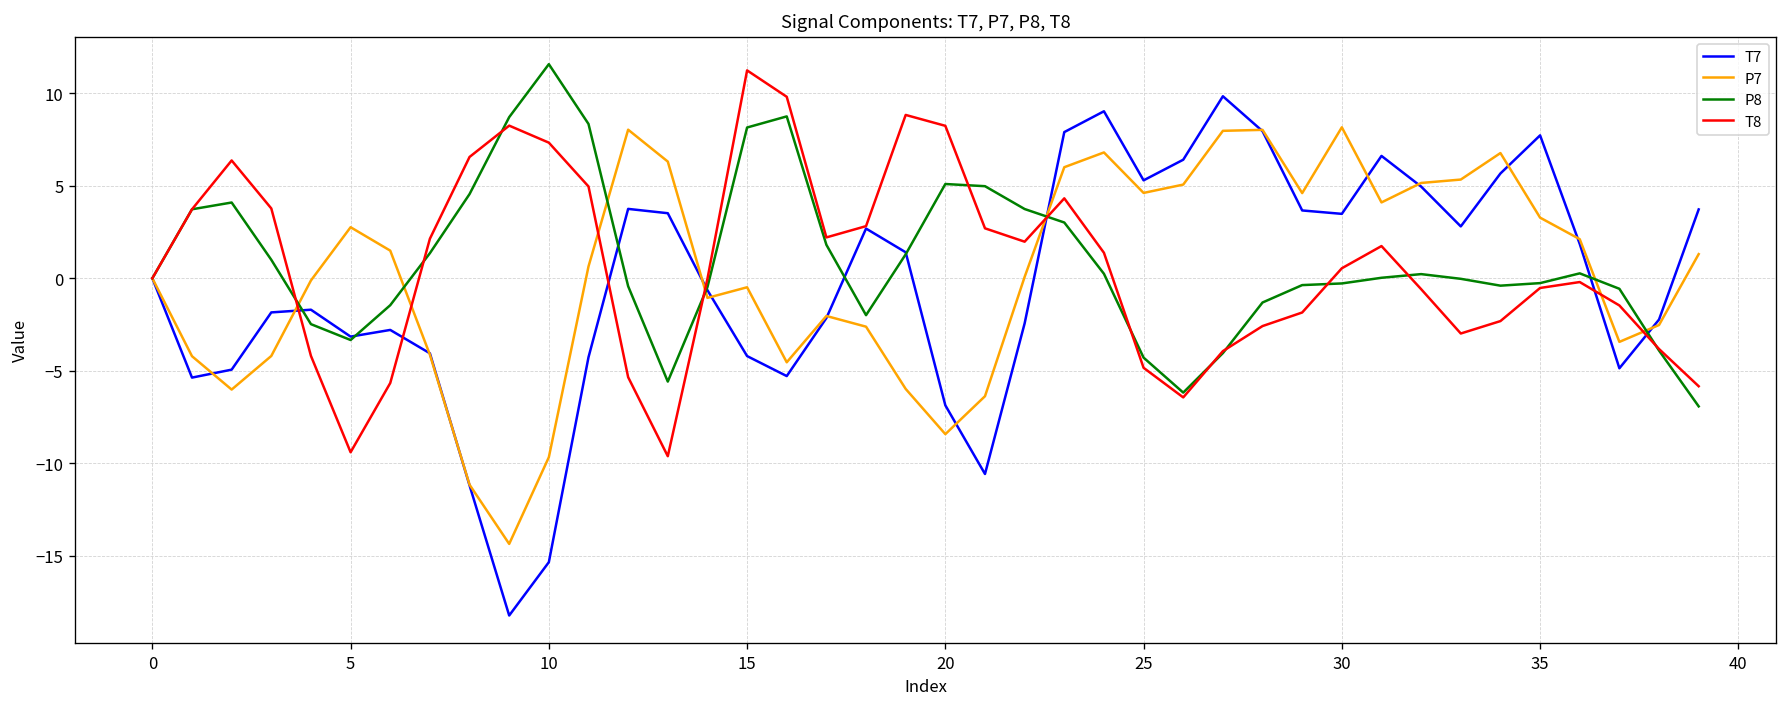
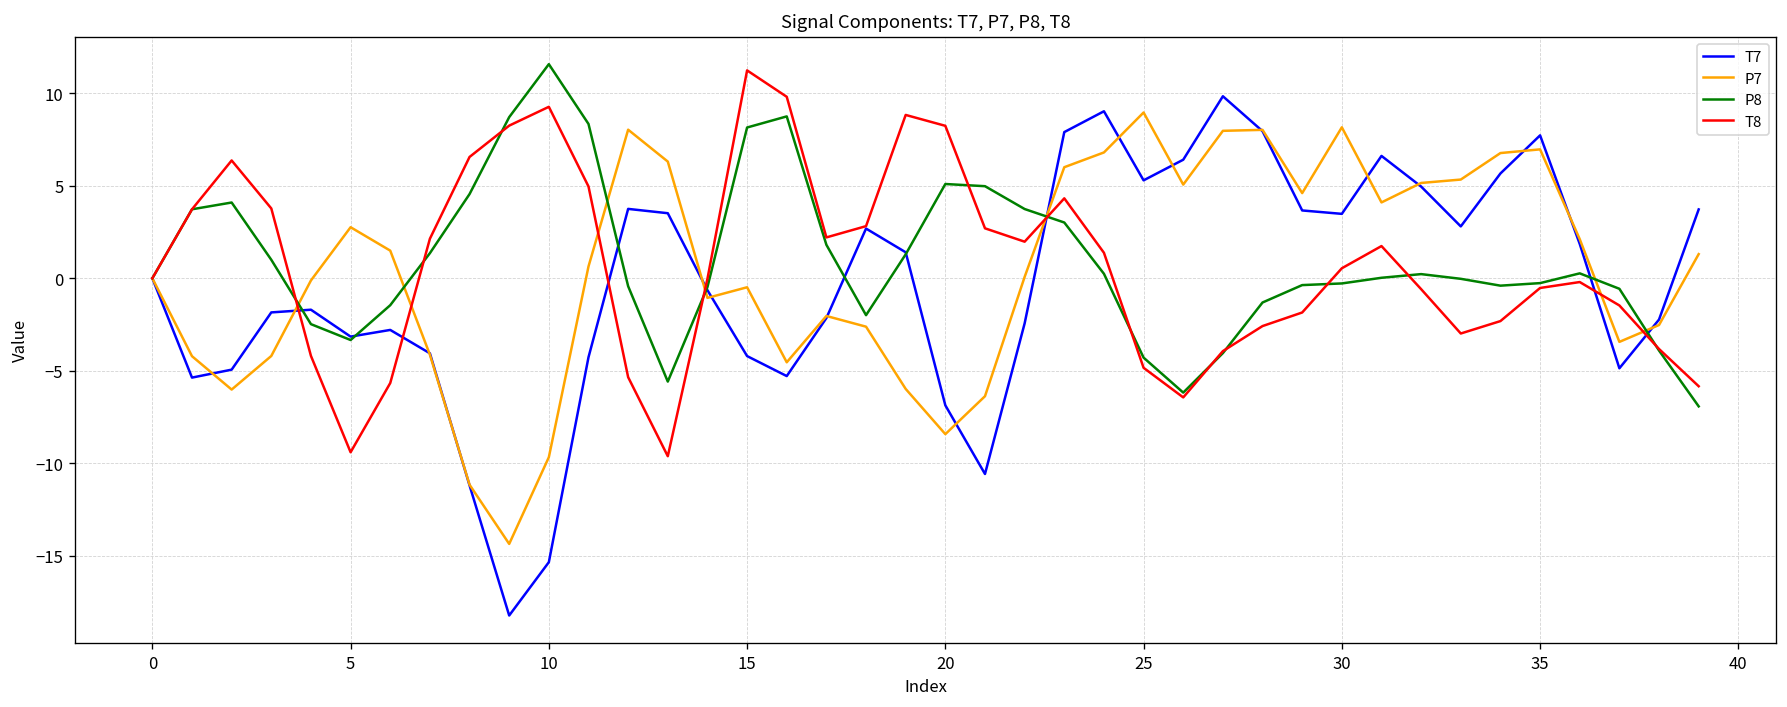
T8, 10: 7.3 -> 9.3
P7, 25: 4.6 -> 9.0
P7, 35: 3.3 -> 7.0
